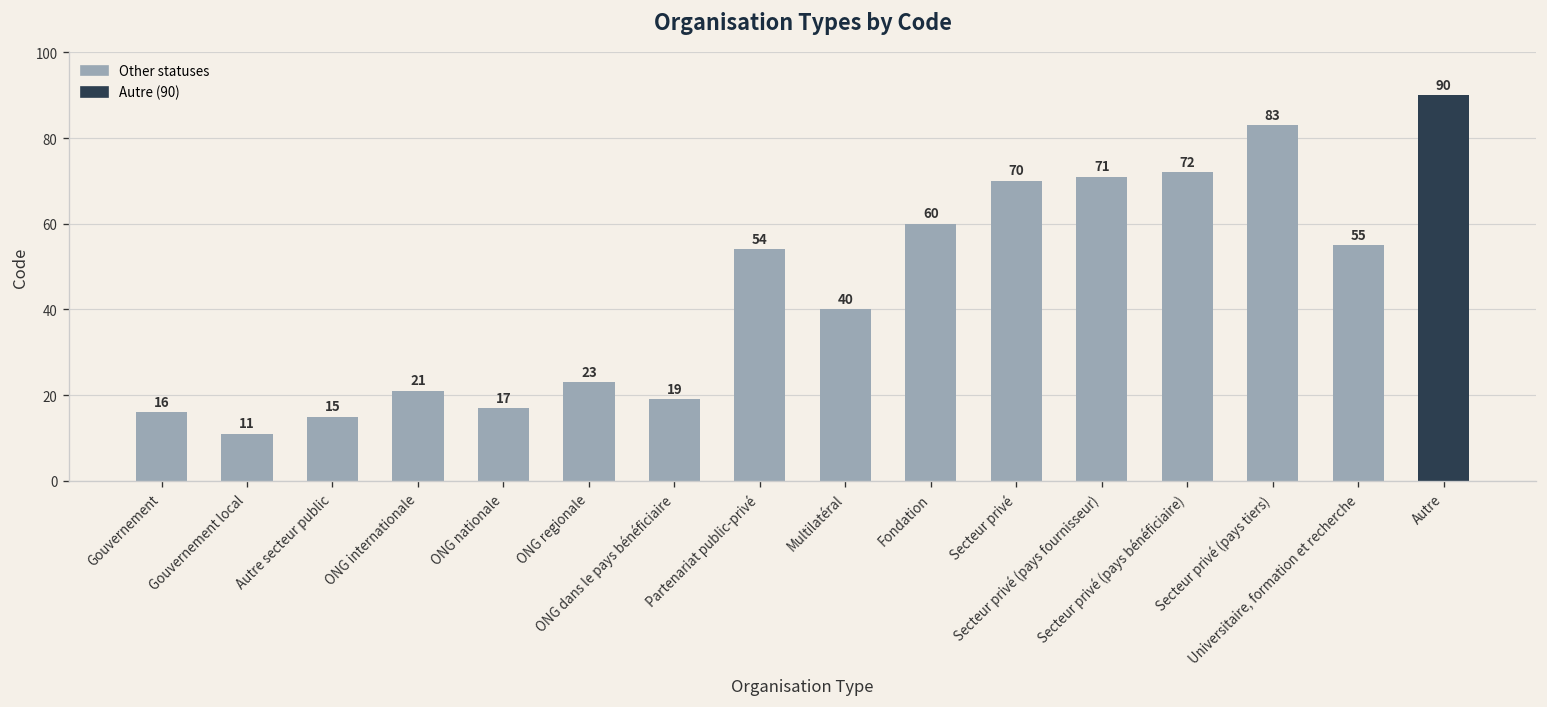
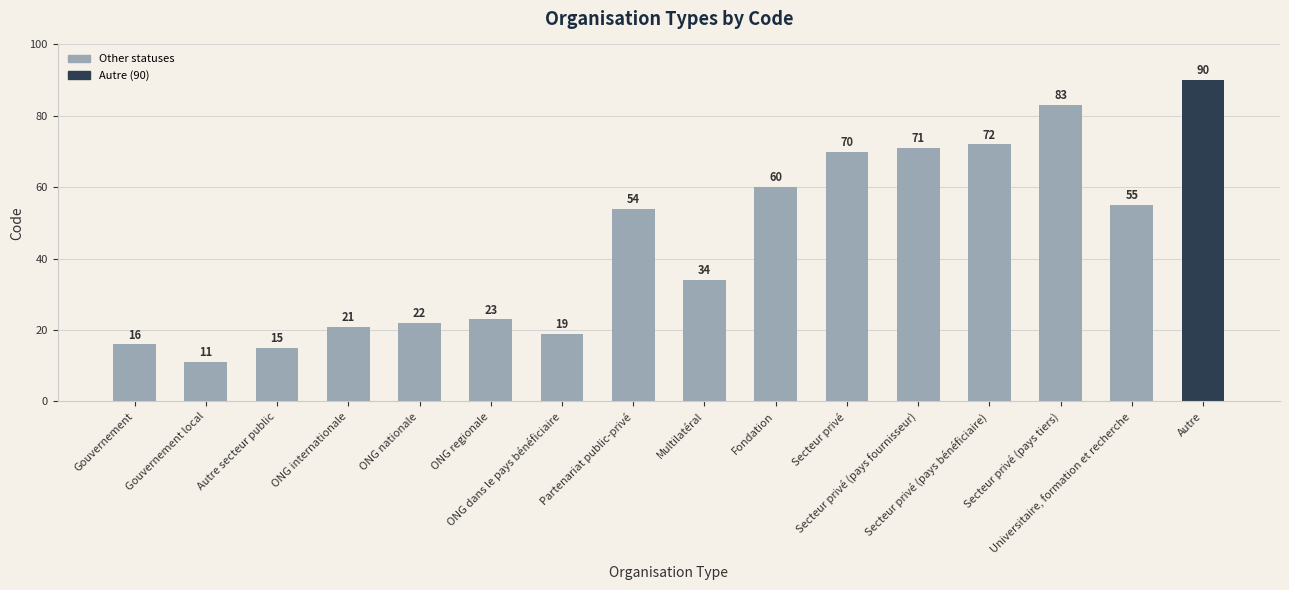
ONG nationale: 17 -> 22
Multilatéral: 40 -> 34
